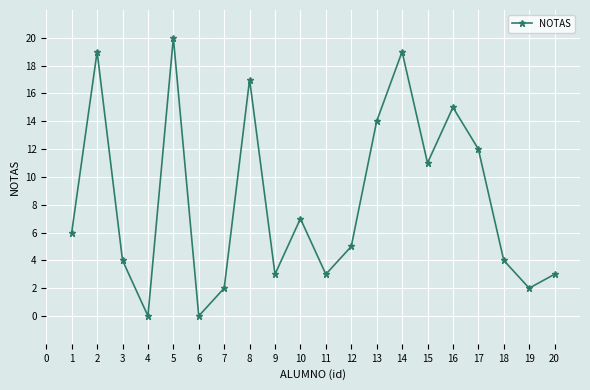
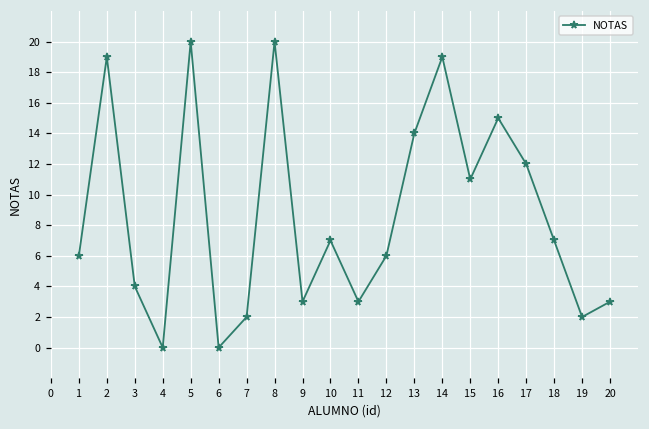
8: 17 -> 20
12: 5 -> 6
18: 4 -> 7
